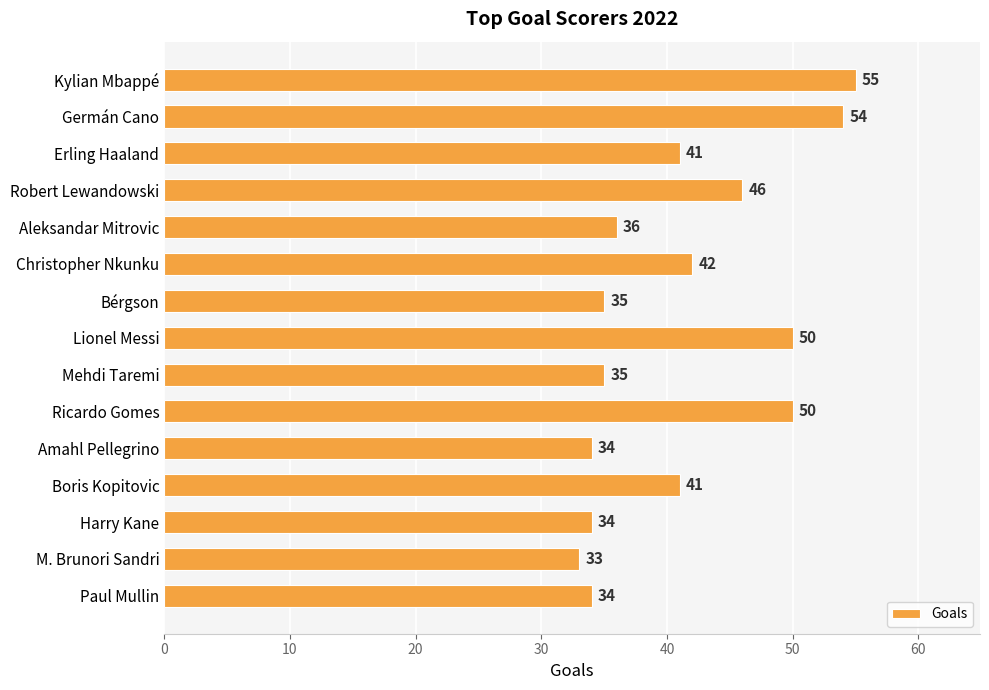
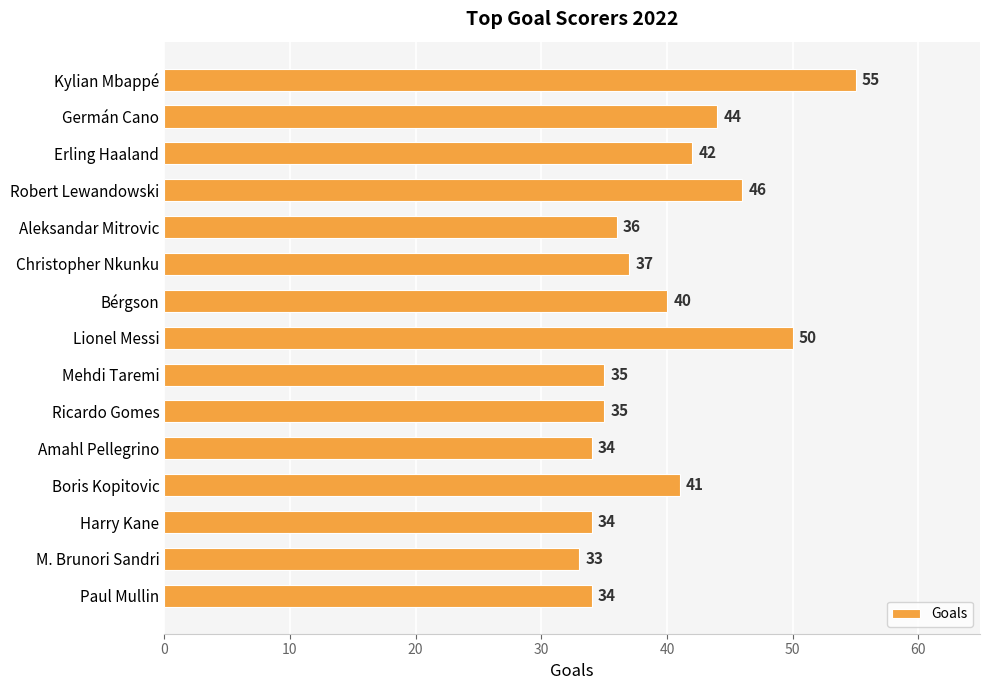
Germán Cano: 54 -> 44
Erling Haaland: 41 -> 42
Christopher Nkunku: 42 -> 37
Bérgson: 35 -> 40
Ricardo Gomes: 50 -> 35
